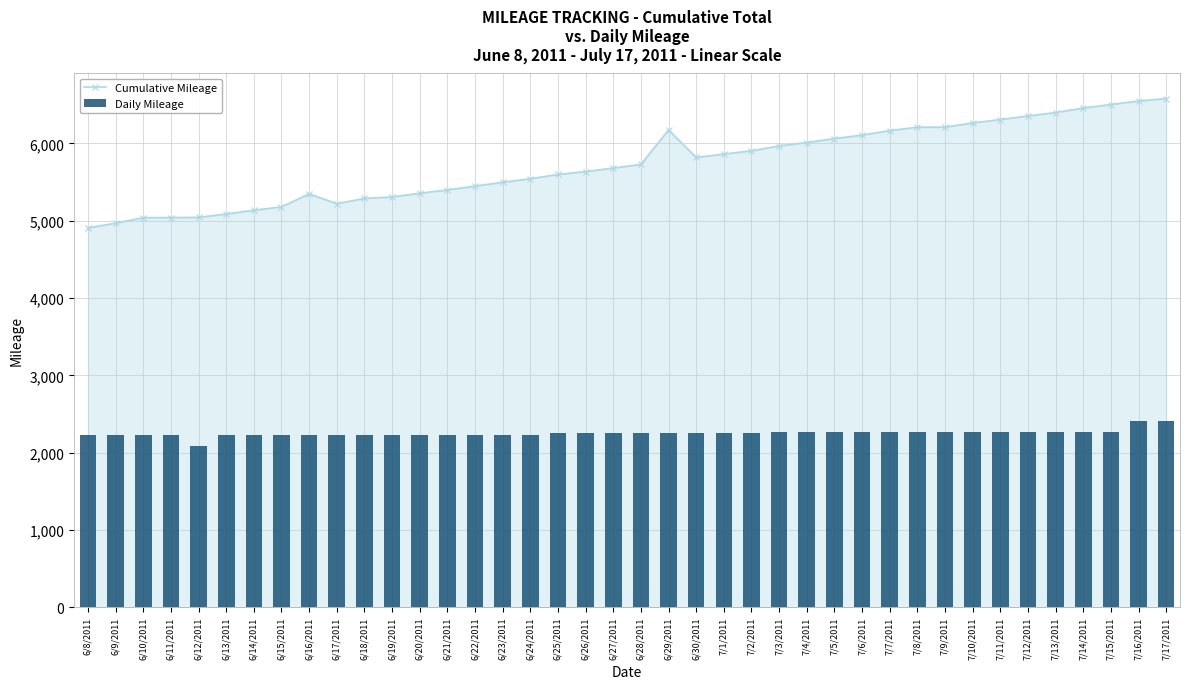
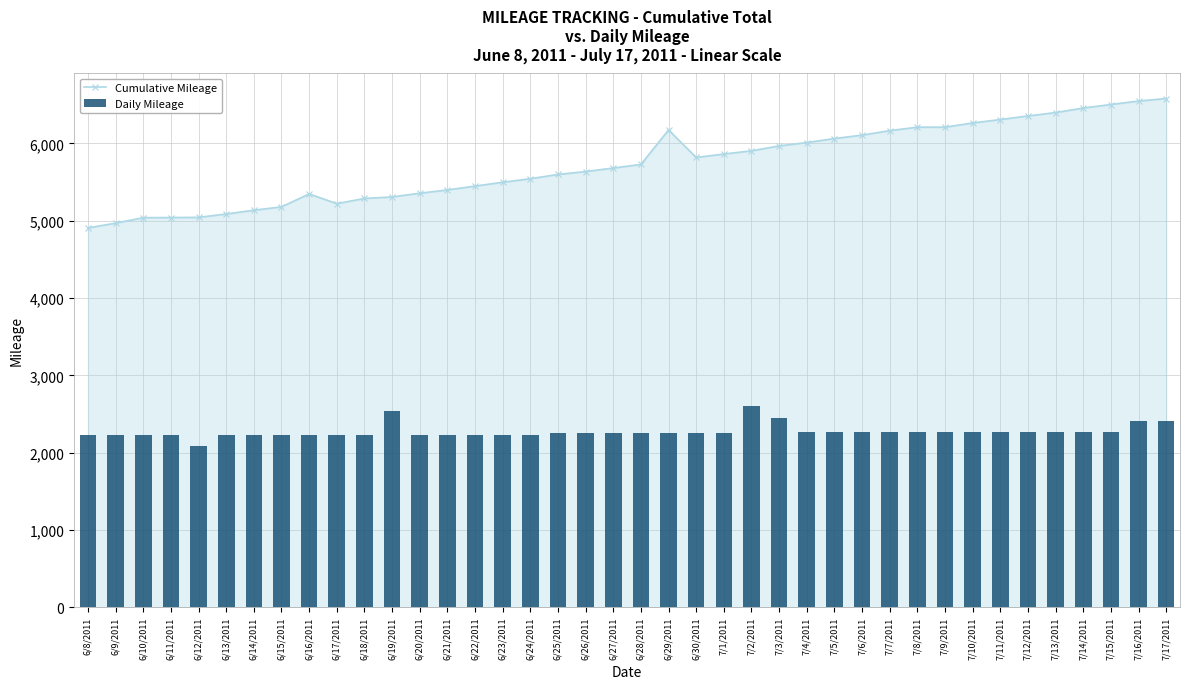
Daily Mileage, 6/19/2011: 2,200 -> 2,500
Daily Mileage, 7/2/2011: 2,300 -> 2,600
Daily Mileage, 7/3/2011: 2,300 -> 2,400
